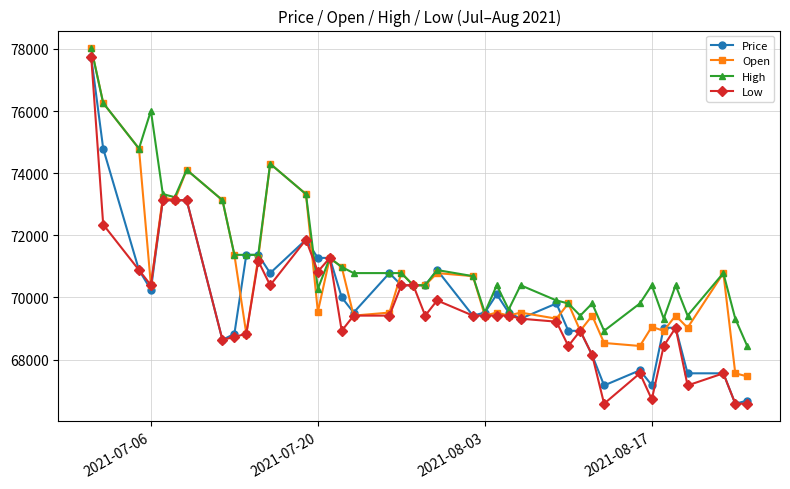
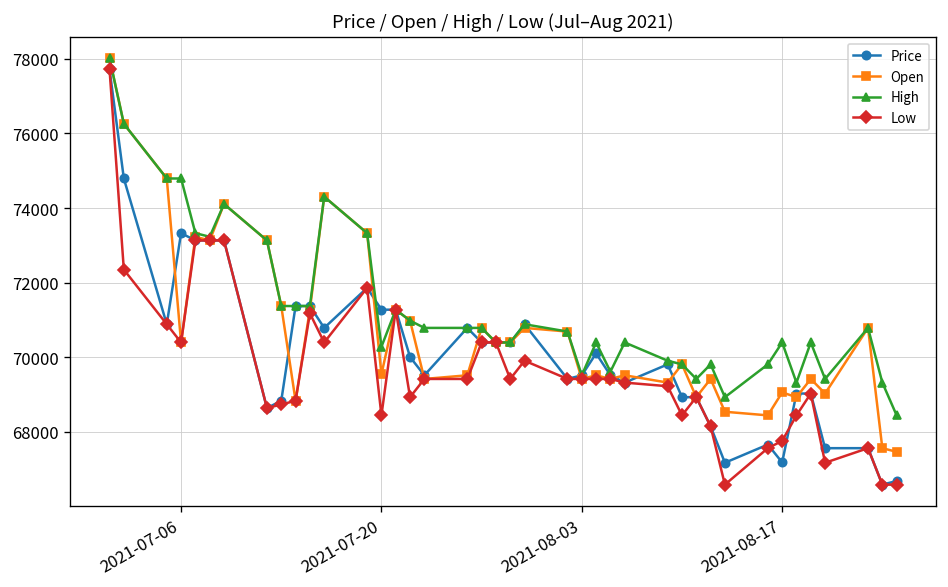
Price, 2021-07-06: 70300 -> 73300
High, 2021-07-06: 76000 -> 74800
Low, 2021-07-20: 70800 -> 68400
Low, 2021-08-17: 66700 -> 67800
